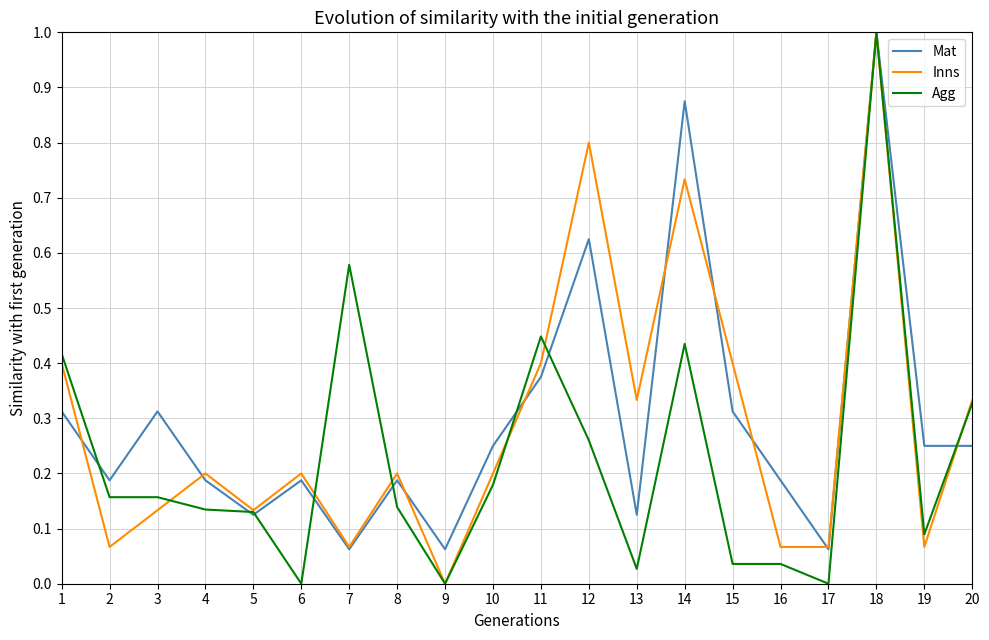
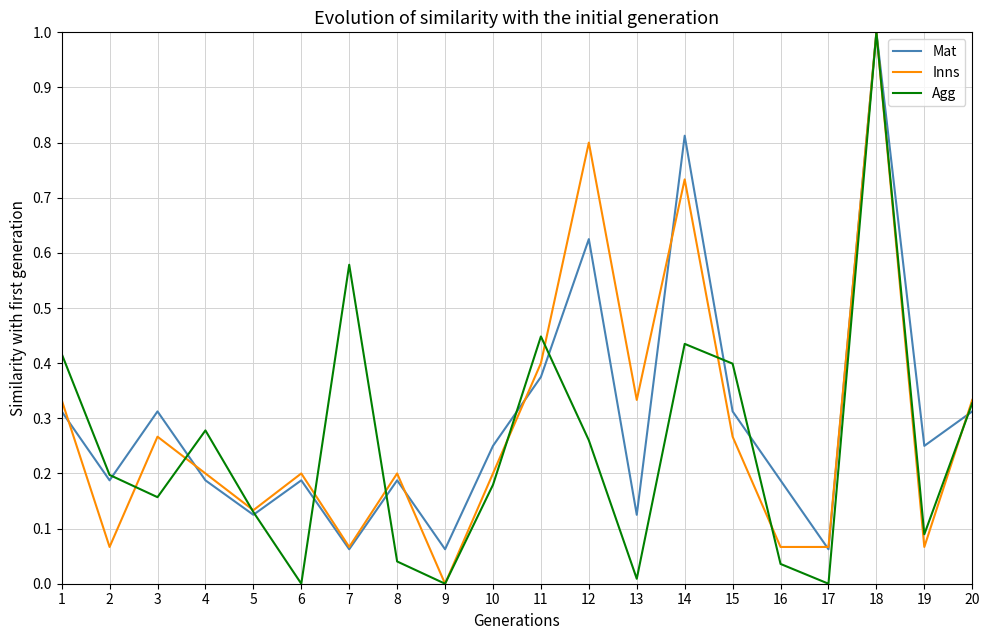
Inns, 1: 0.40 -> 0.33
Agg, 2: 0.16 -> 0.20
Inns, 3: 0.13 -> 0.27
Agg, 4: 0.13 -> 0.28
Agg, 8: 0.14 -> 0.04
Agg, 13: 0.03 -> 0.01
Mat, 14: 0.88 -> 0.81
Inns, 15: 0.40 -> 0.27
Agg, 15: 0.04 -> 0.40
Mat, 20: 0.25 -> 0.31
